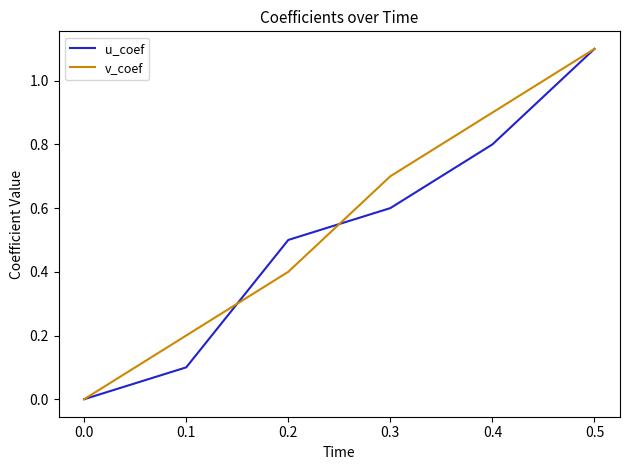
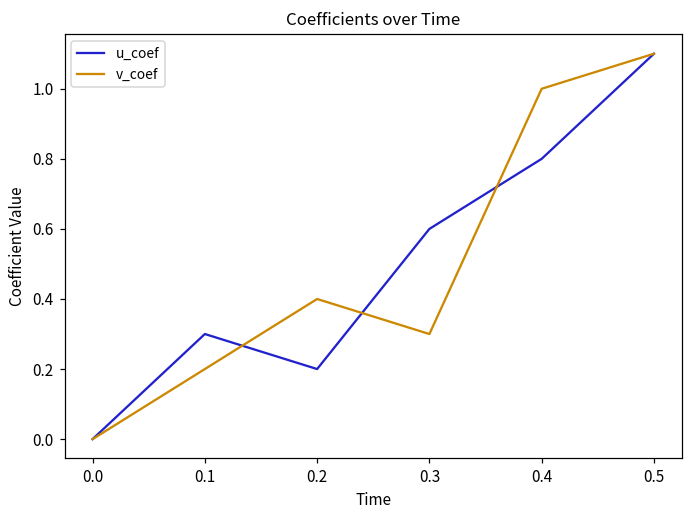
u_coef, 0.1: 0.1 -> 0.3
u_coef, 0.2: 0.5 -> 0.2
v_coef, 0.3: 0.7 -> 0.3
v_coef, 0.4: 0.9 -> 1.0
